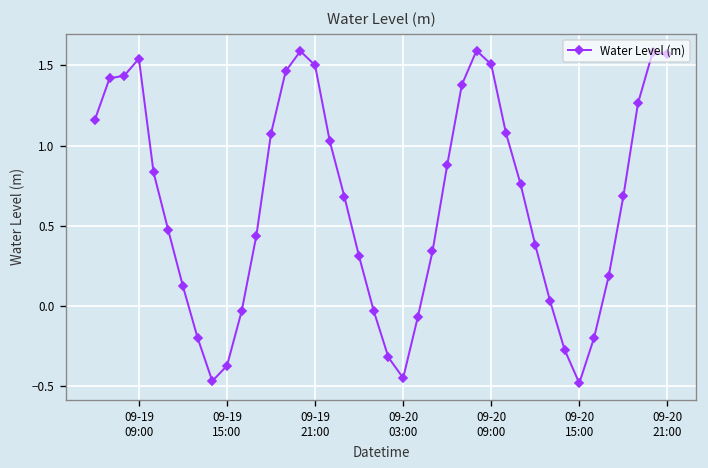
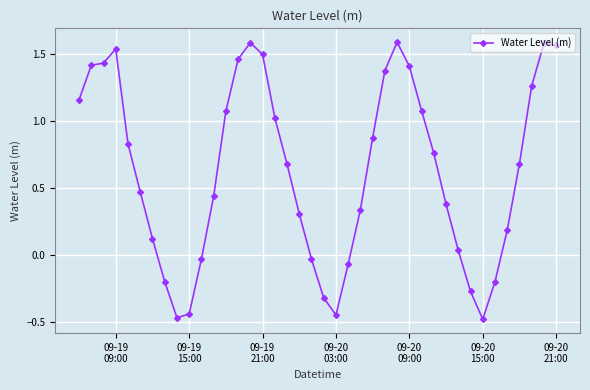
09-19 15:00: -0.37 -> -0.44
09-20 09:00: 1.51 -> 1.41
